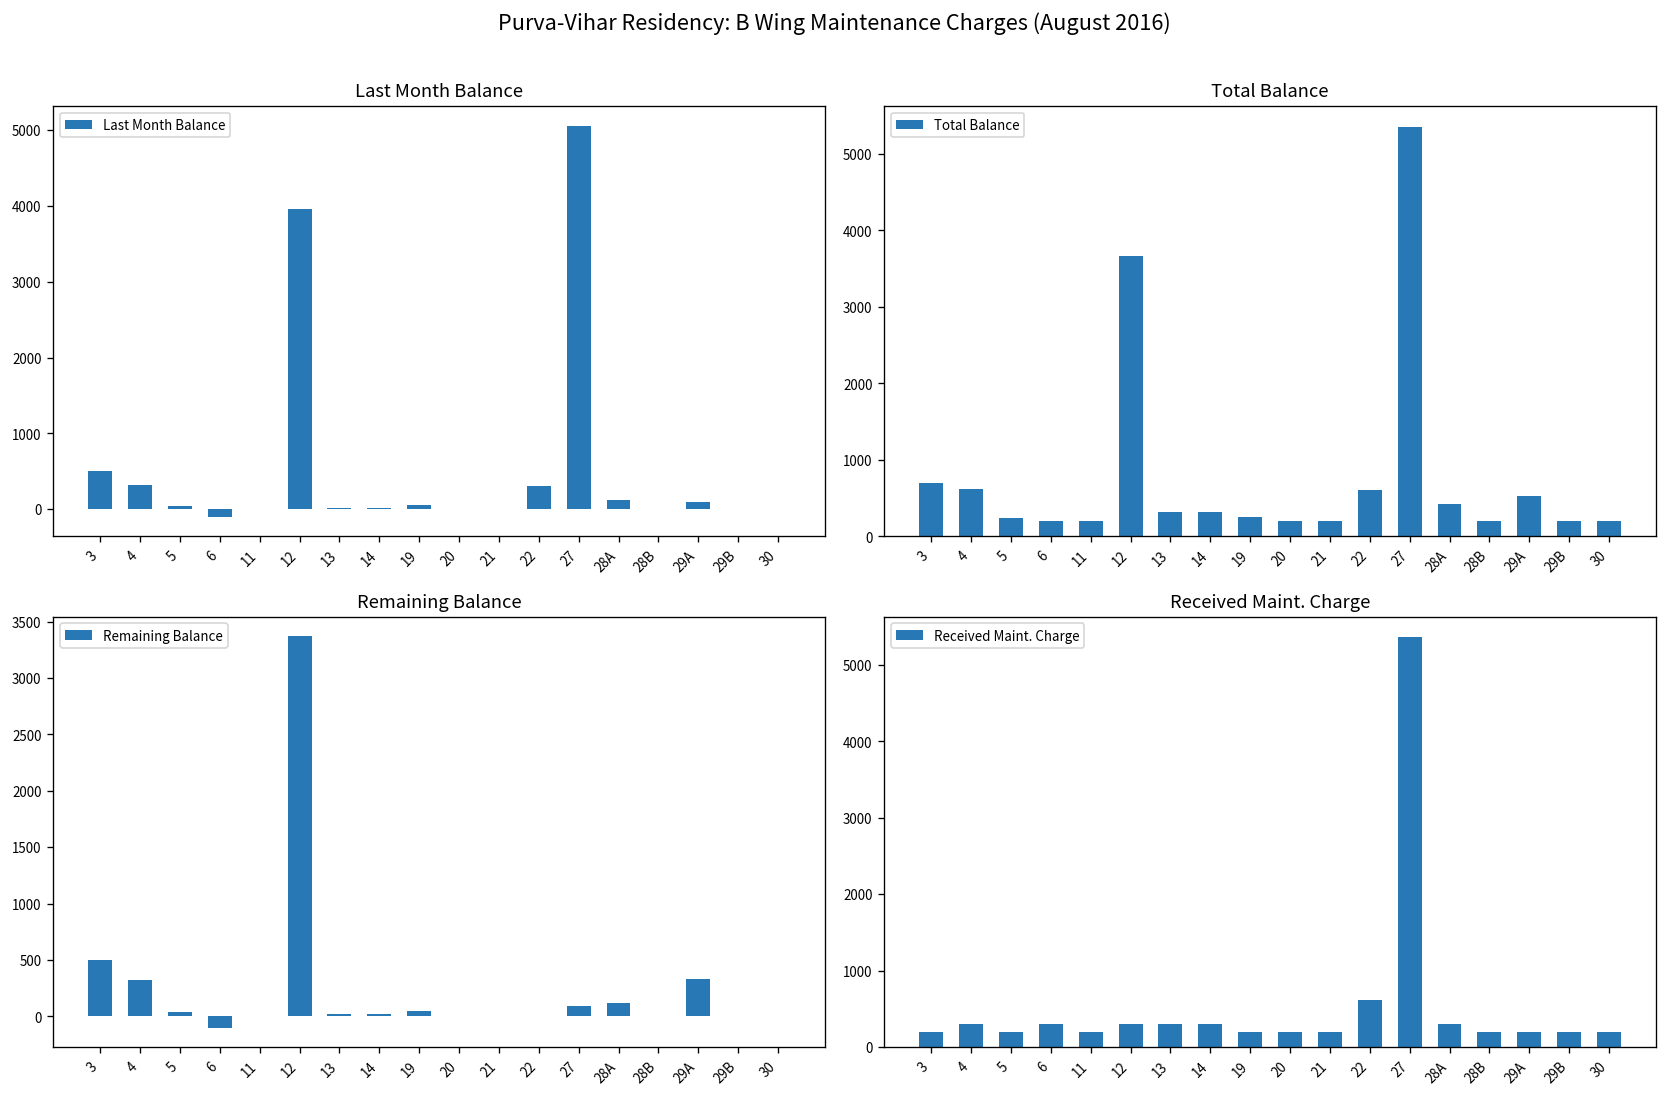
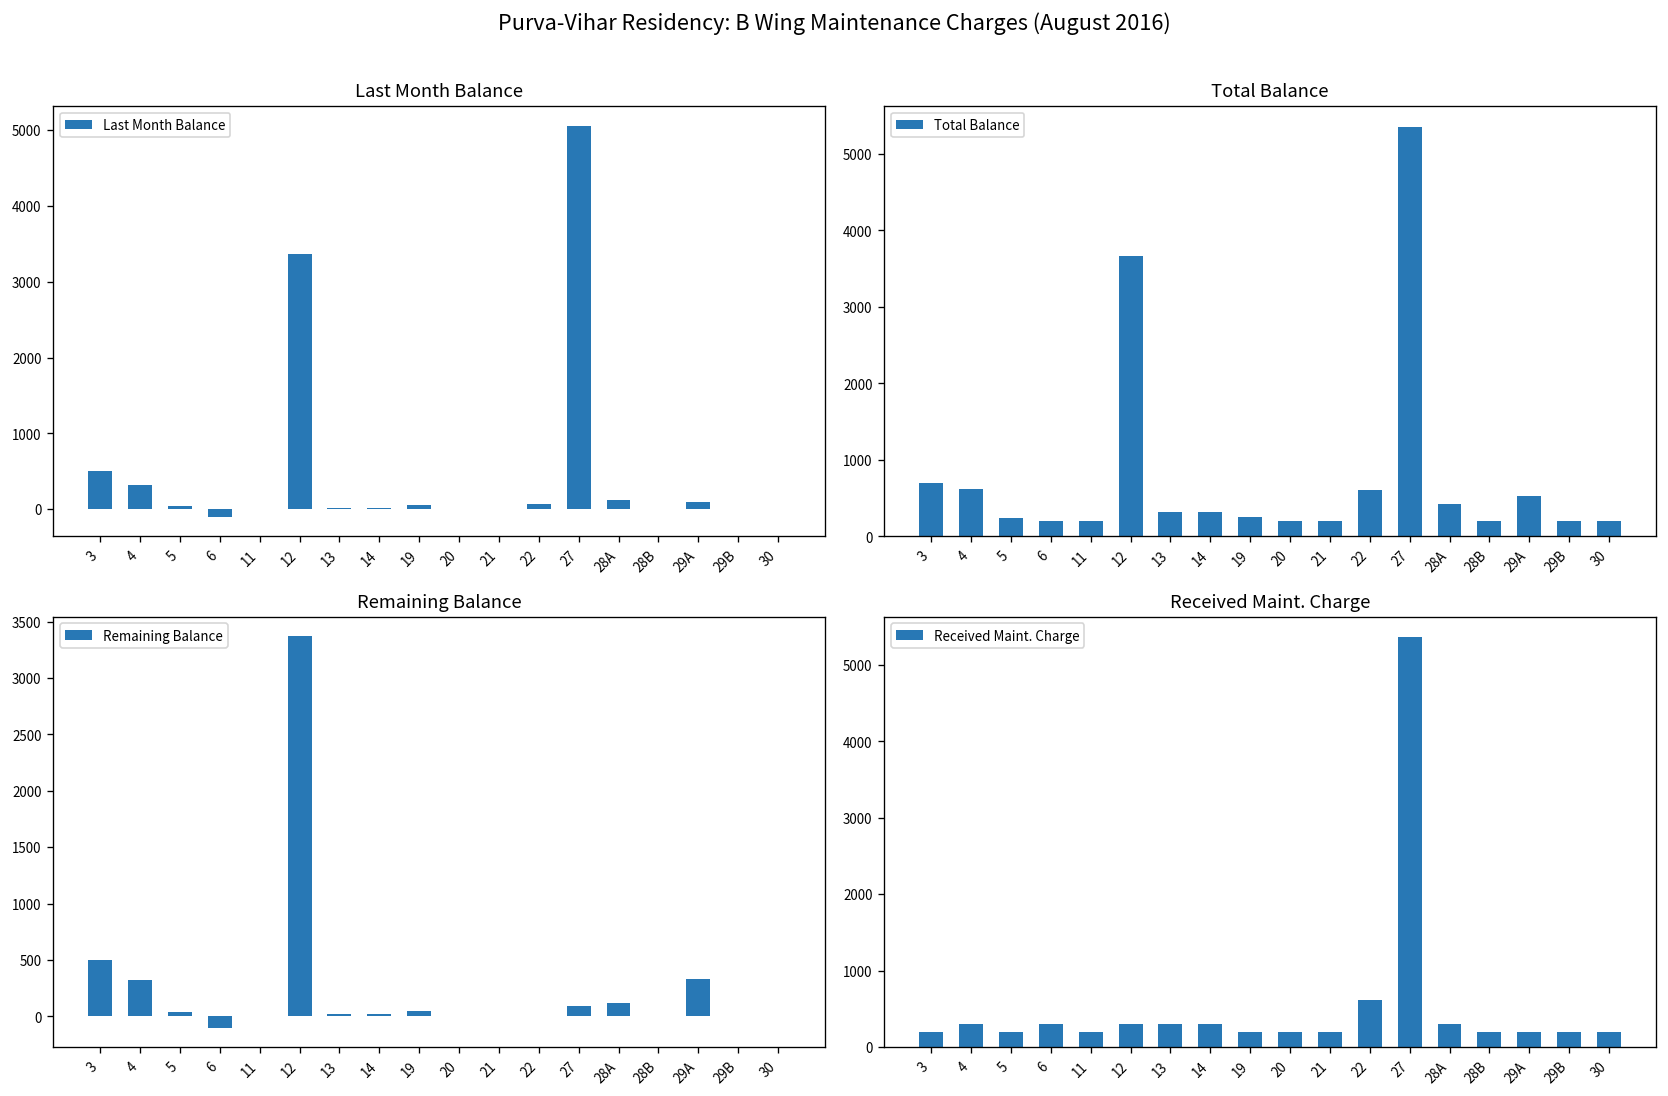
Last Month Balance, 12: 4000 -> 3400
Last Month Balance, 22: 300 -> 100
